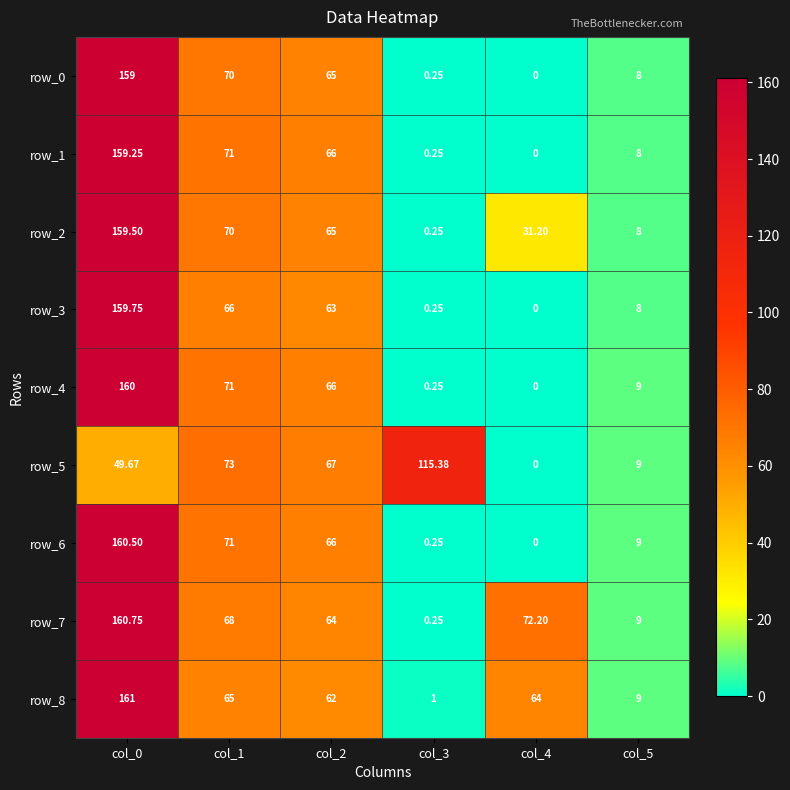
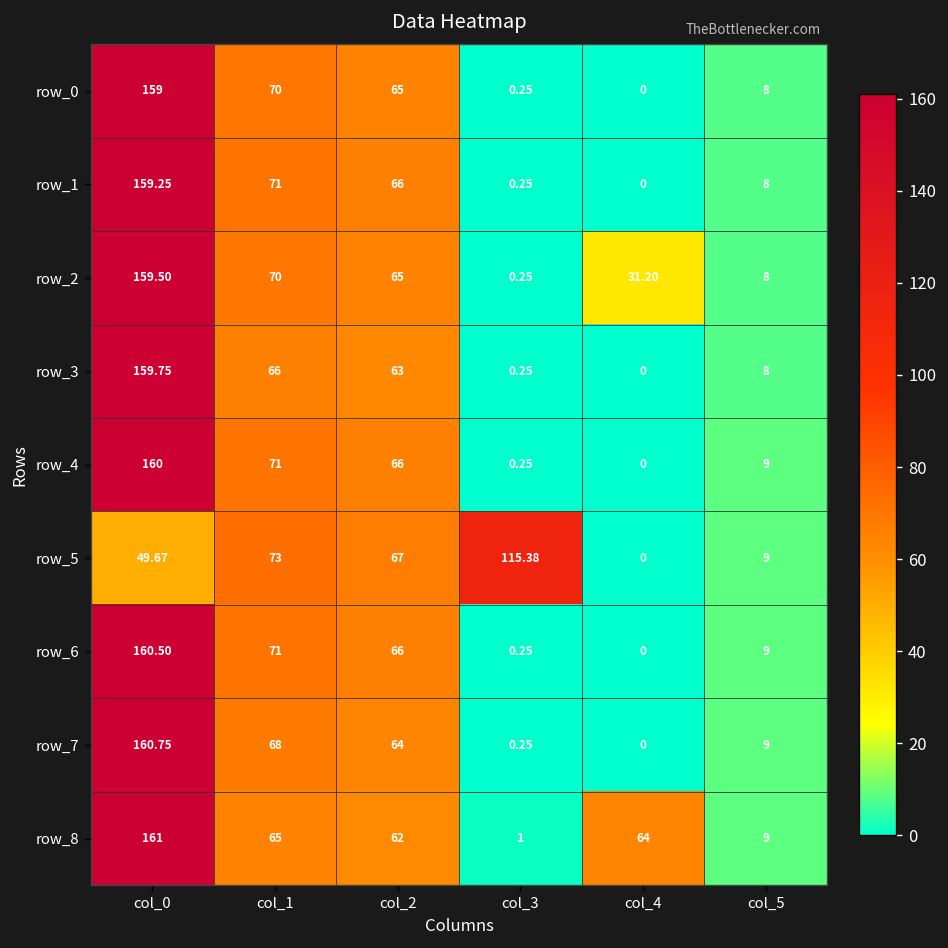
row_7, col_4: 72.20 -> 0
